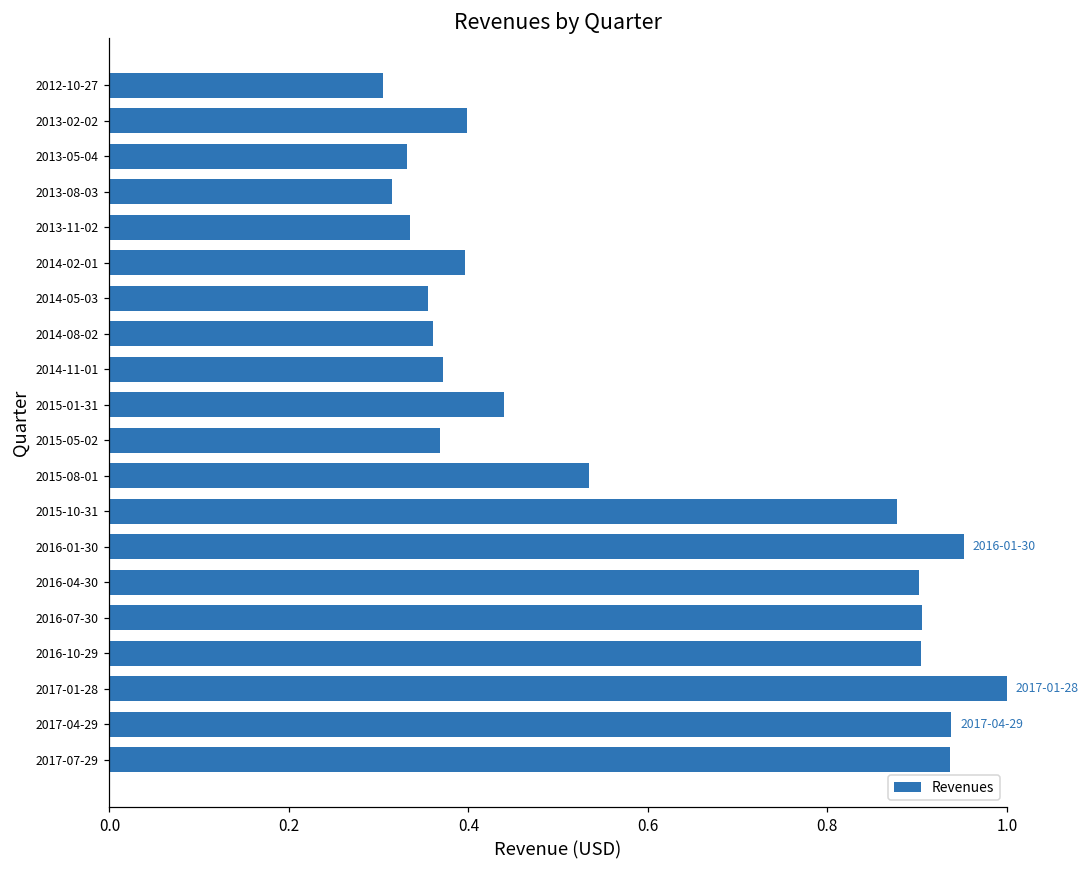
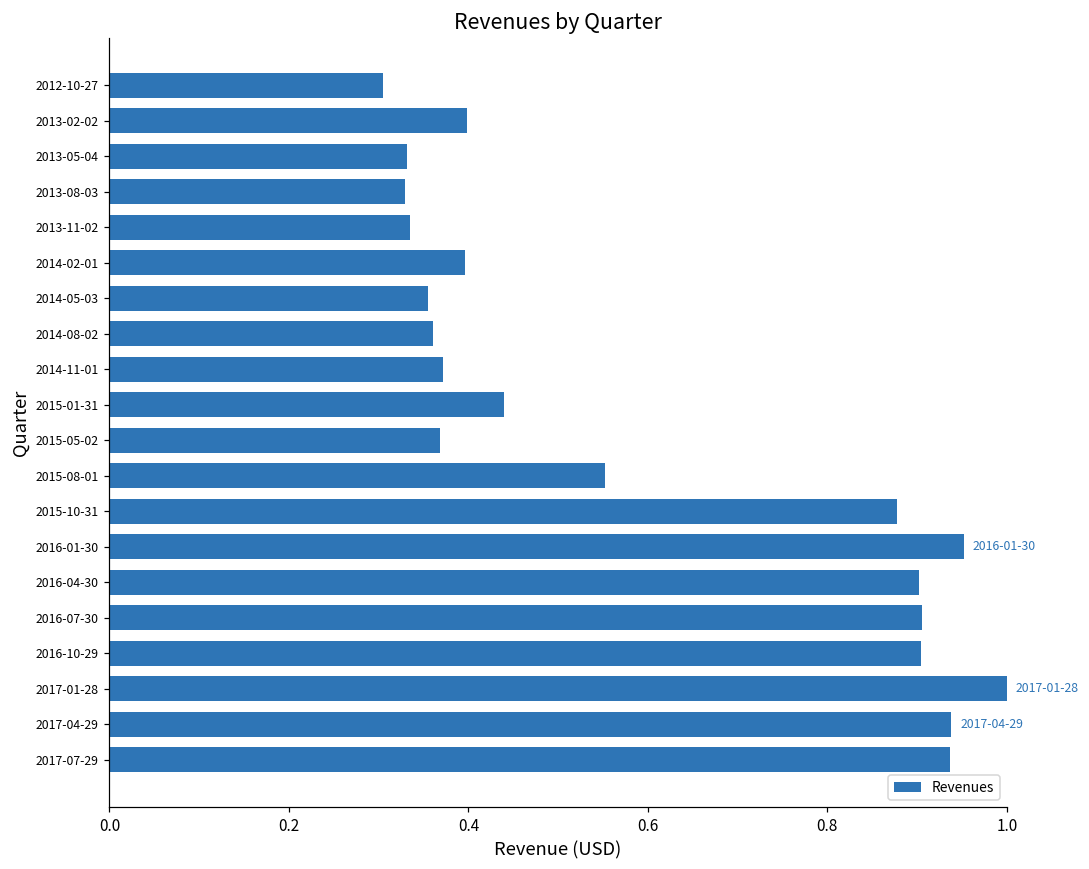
2013-08-03: 0.31 -> 0.33
2015-08-01: 0.53 -> 0.55
